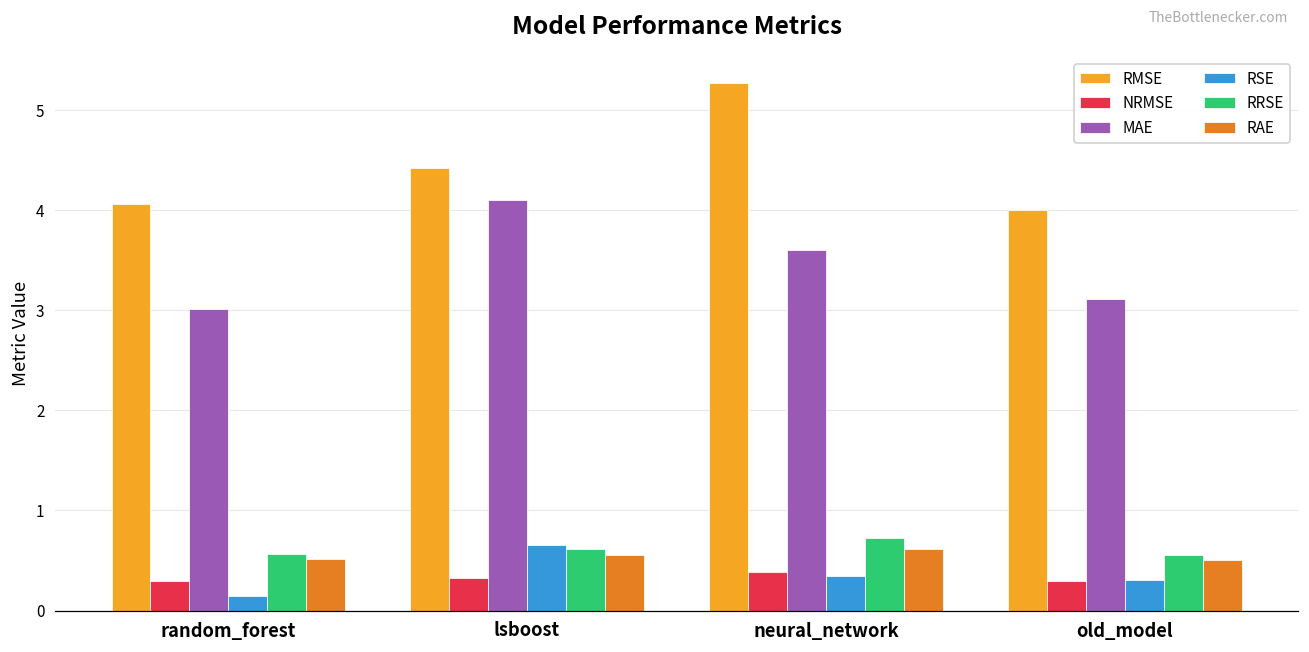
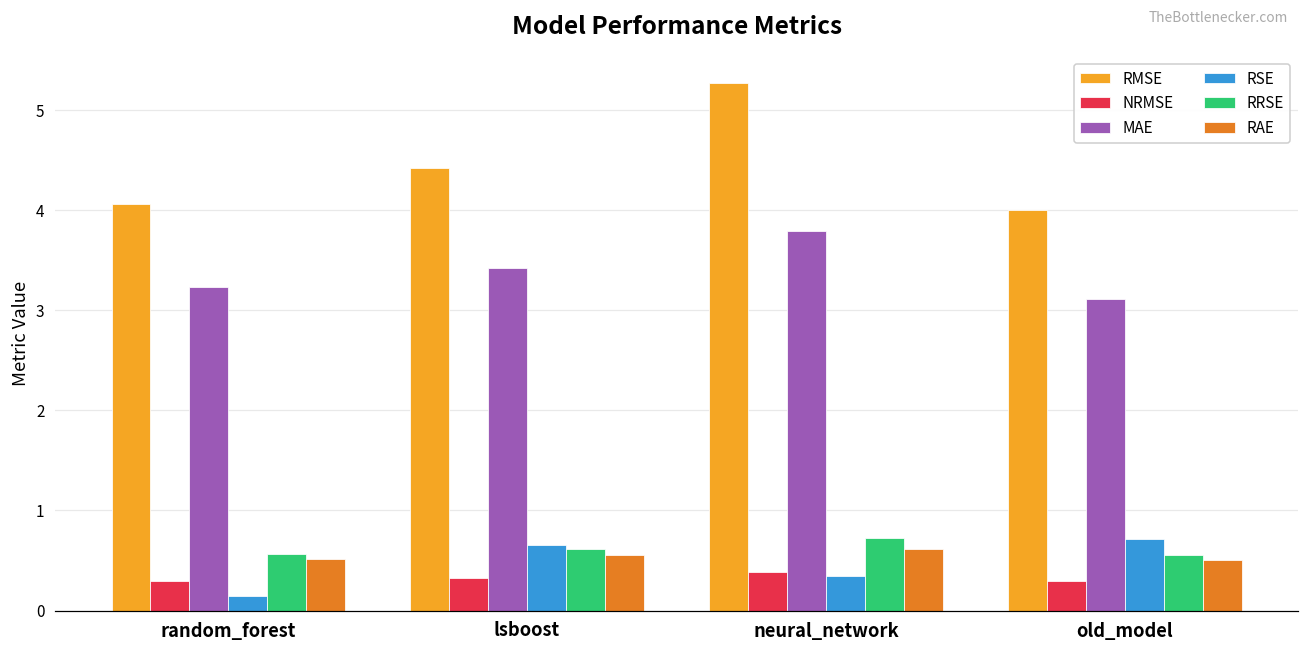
MAE, random_forest: 3.0 -> 3.2
MAE, lsboost: 4.1 -> 3.4
MAE, neural_network: 3.6 -> 3.8
RSE, old_model: 0.3 -> 0.7
